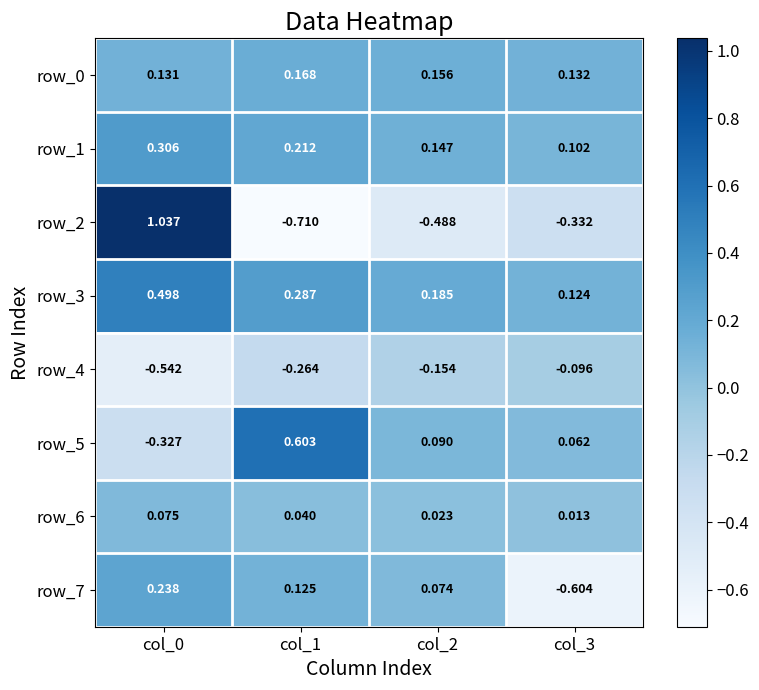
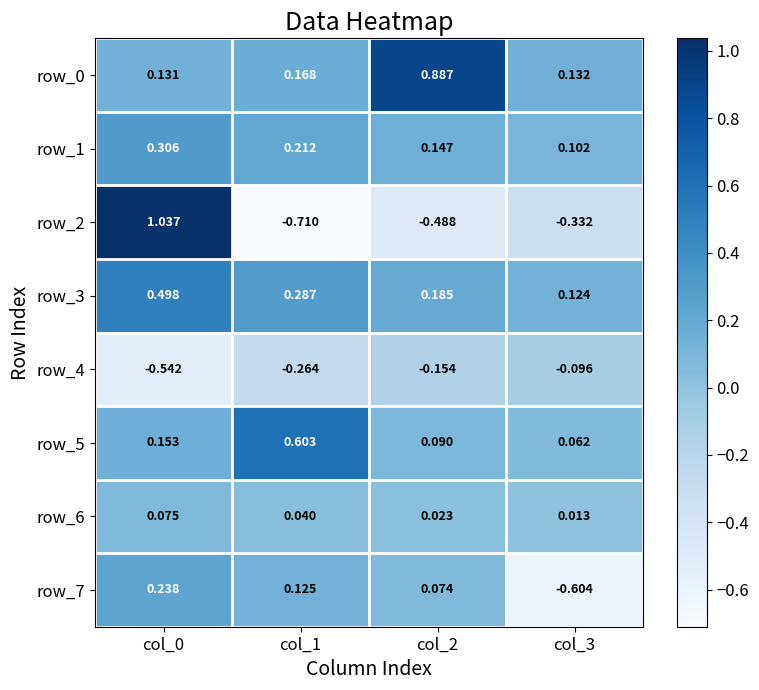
row_0, col_2: 0.156 -> 0.887
row_5, col_0: -0.327 -> 0.153
